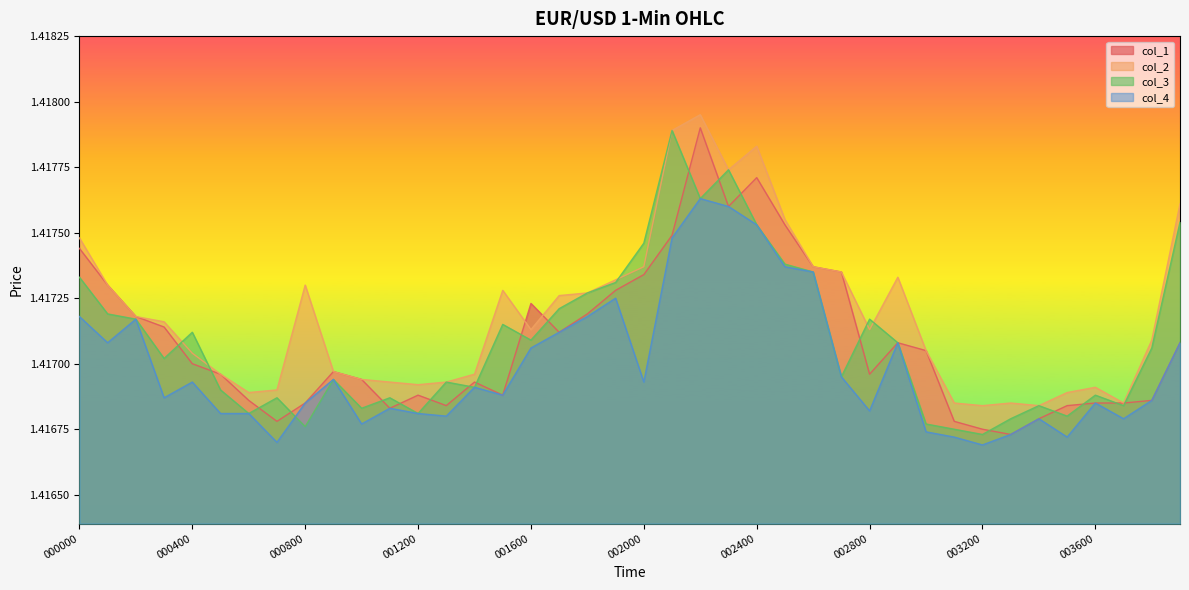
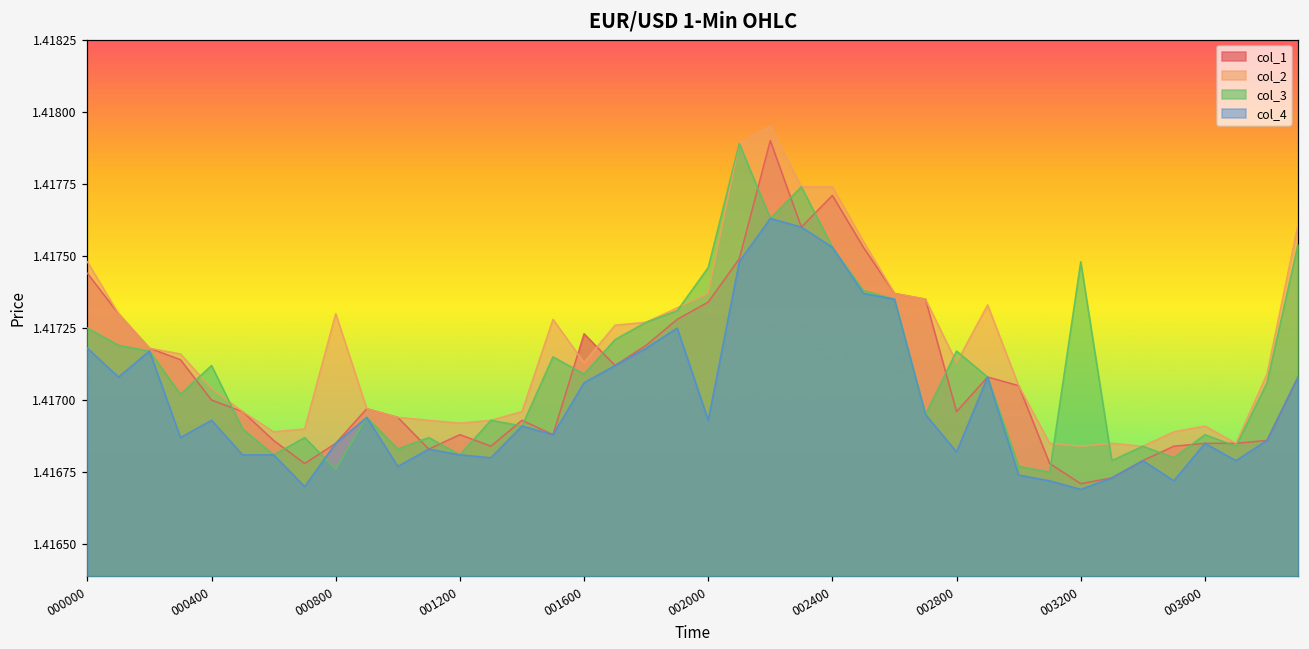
col_3, 000000: 1.41733 -> 1.41725
col_2, 002400: 1.41783 -> 1.41774
col_1, 003200: 1.41675 -> 1.41671
col_3, 003200: 1.41673 -> 1.41748
